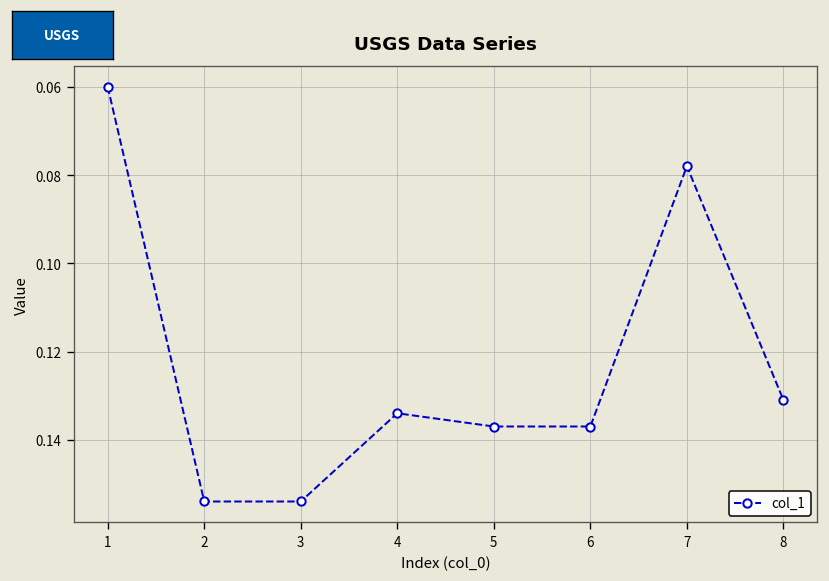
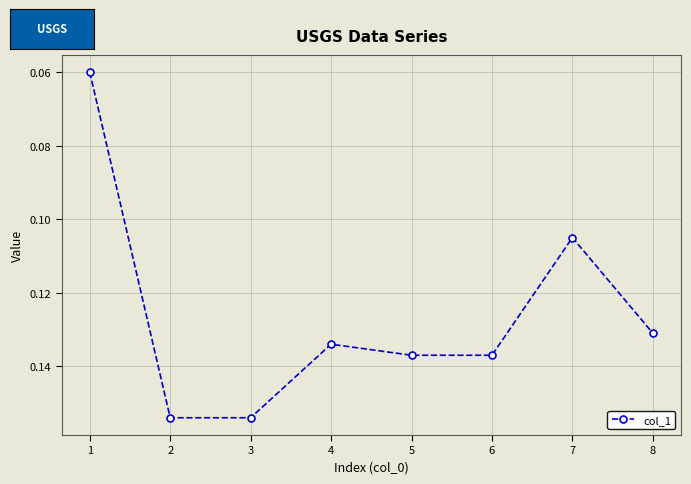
7: 0.078 -> 0.105
